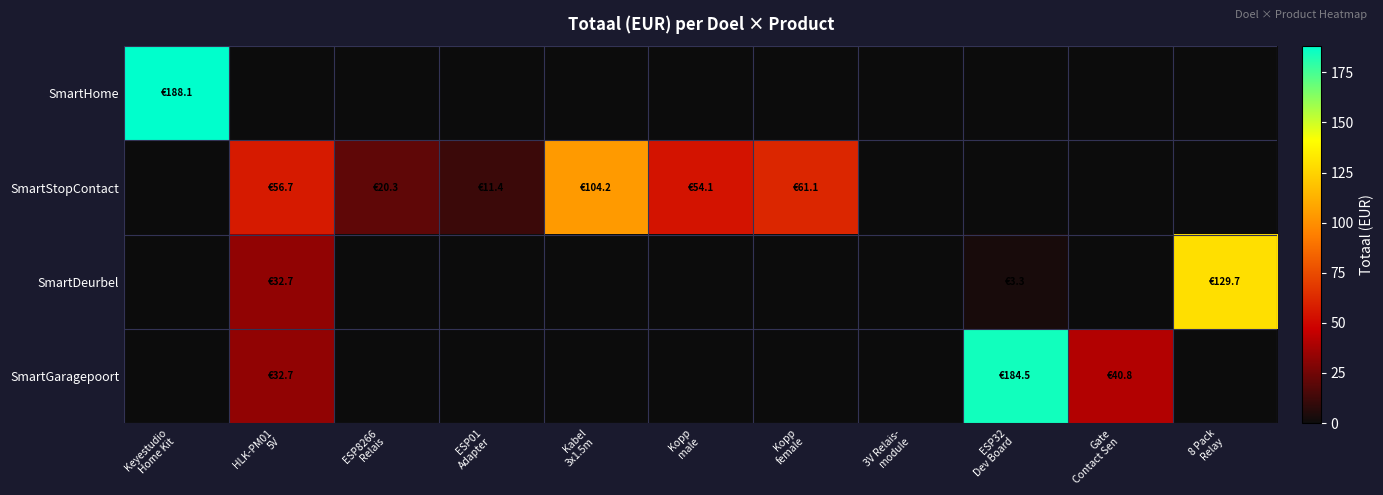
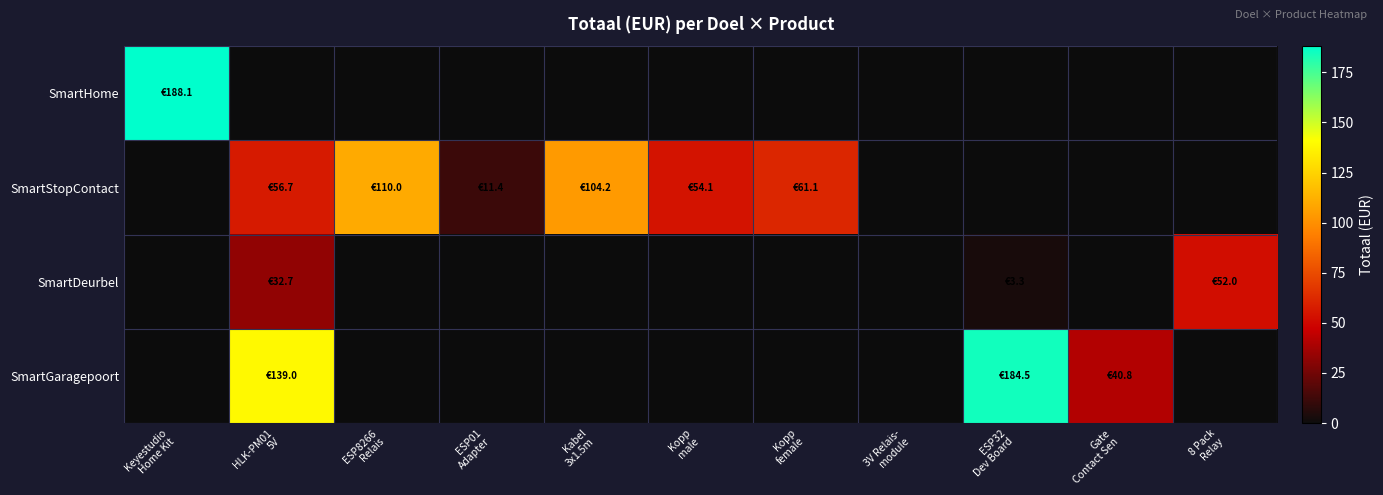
SmartStopContact, ESP8266 Relais: €20.3 -> €110.0
SmartDeurbel, 8 Pack Relay: €129.7 -> €52.0
SmartGaragepoort, HLK-PM01 5V: €32.7 -> €139.0
